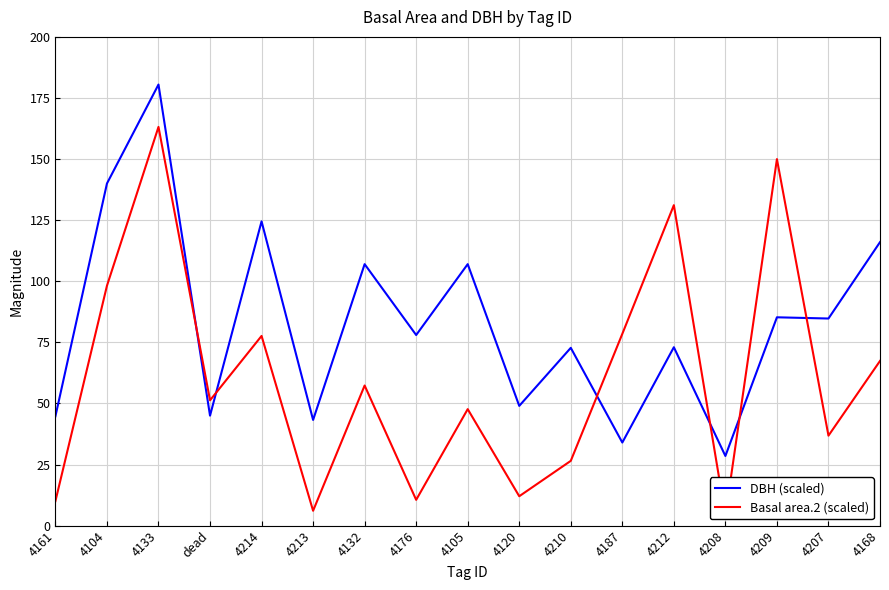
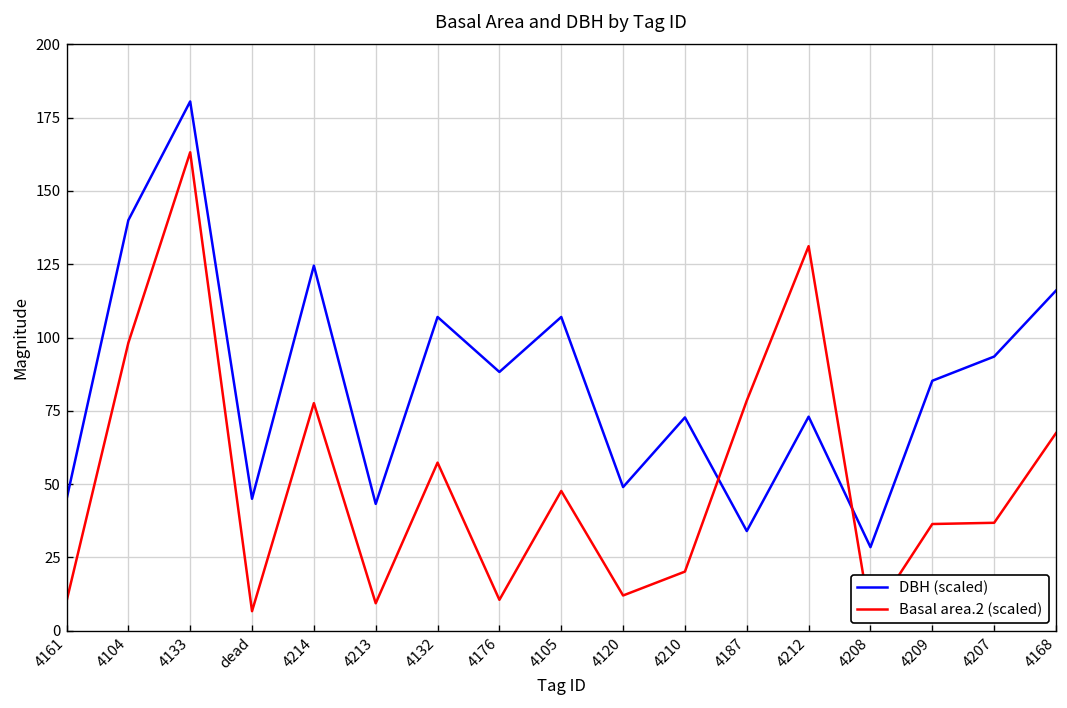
Basal area.2 (scaled), dead: 51 -> 7
Basal area.2 (scaled), 4213: 6 -> 9
DBH (scaled), 4176: 78 -> 88
Basal area.2 (scaled), 4210: 27 -> 20
Basal area.2 (scaled), 4209: 150 -> 36
DBH (scaled), 4207: 85 -> 94
